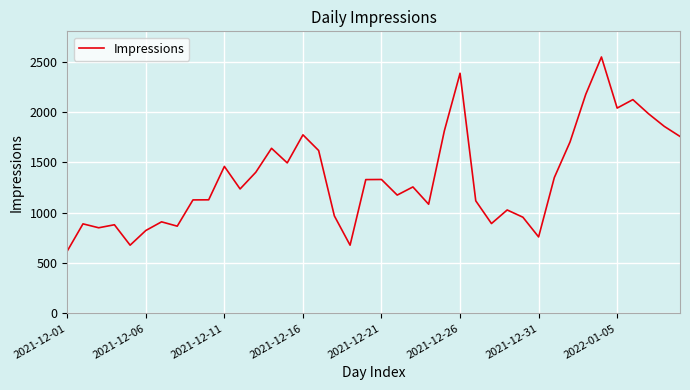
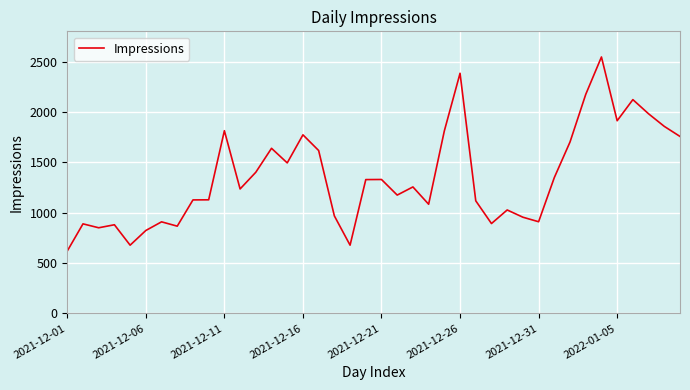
2021-12-11: 1460 -> 1820
2021-12-31: 760 -> 910
2022-01-05: 2040 -> 1920
